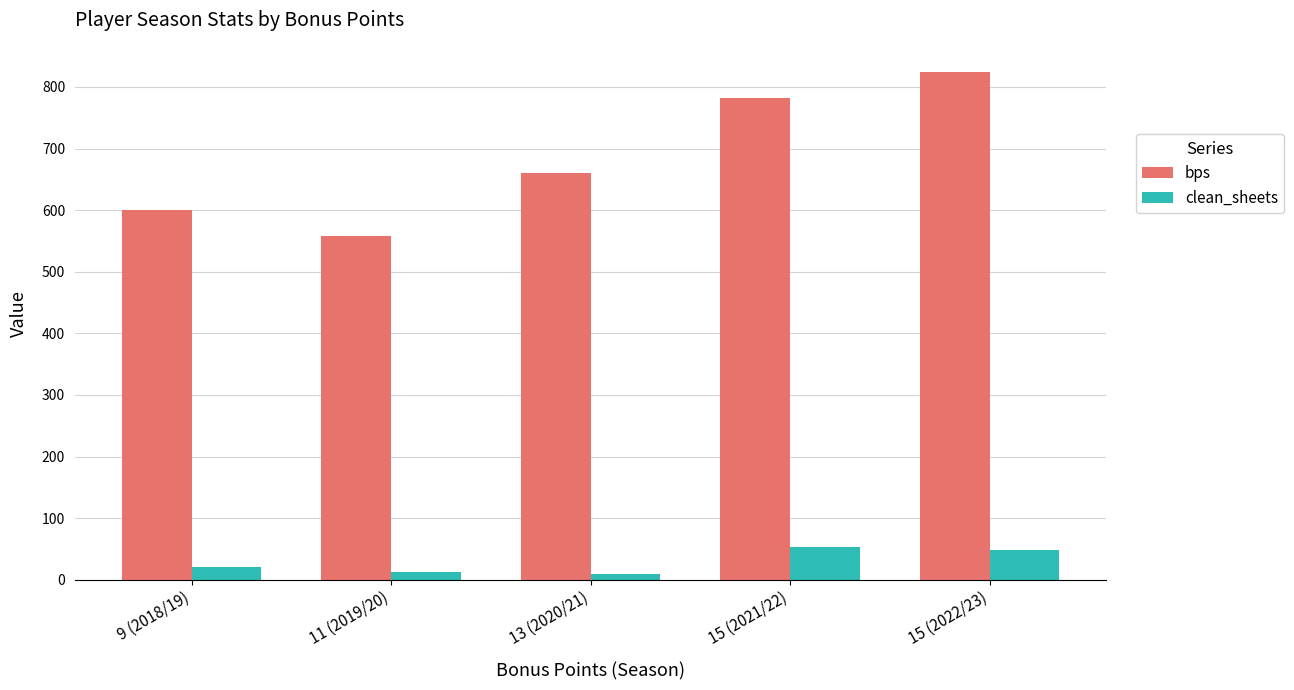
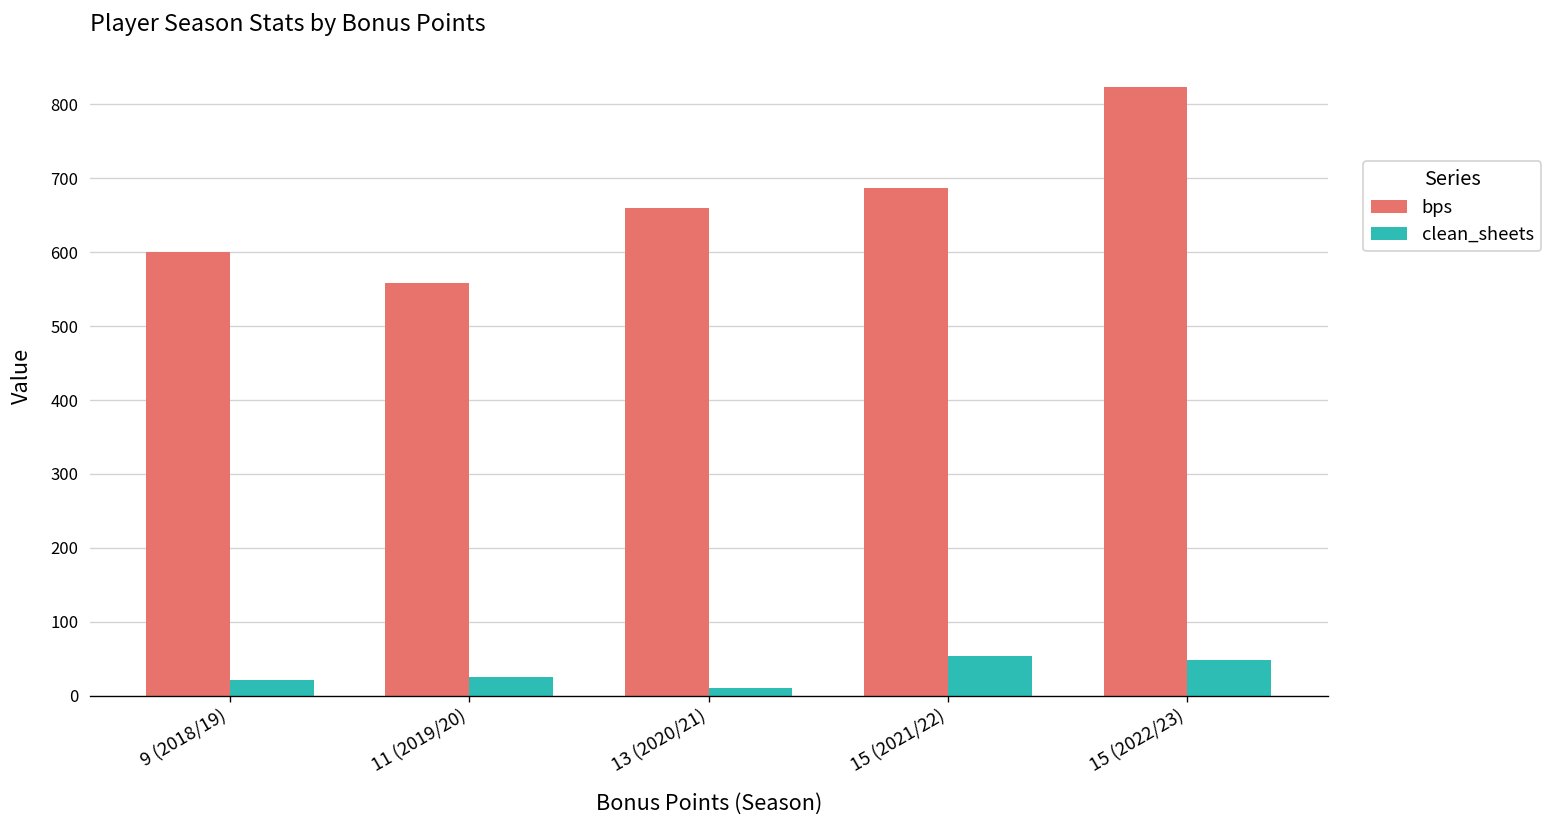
clean_sheets, 11 (2019/20): 10 -> 30
bps, 15 (2021/22): 780 -> 690
